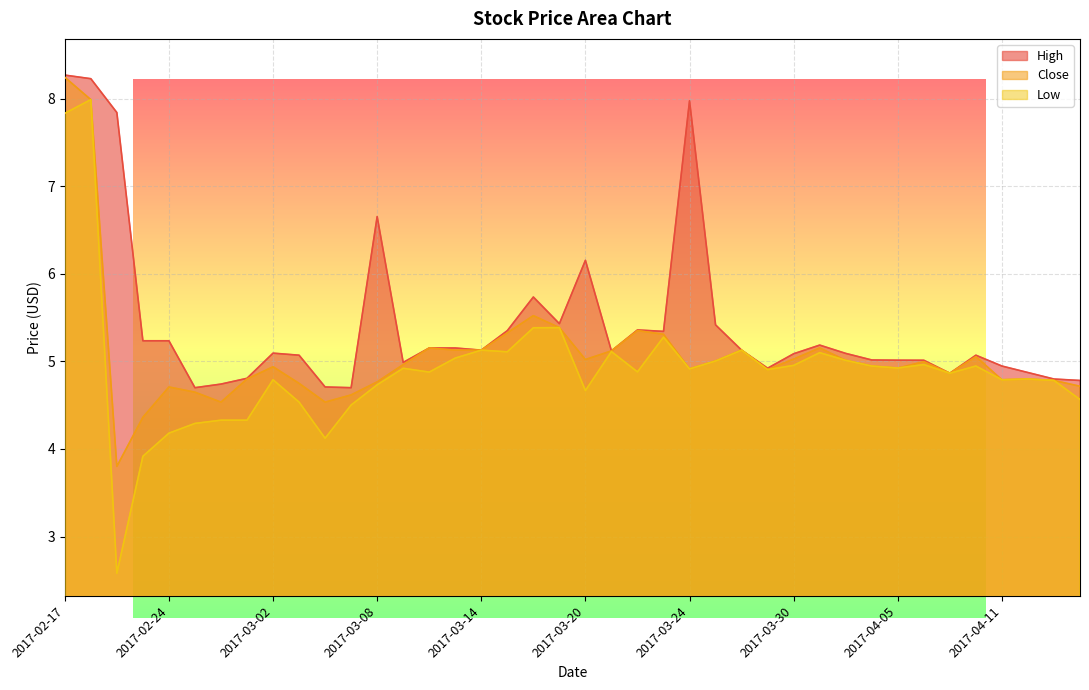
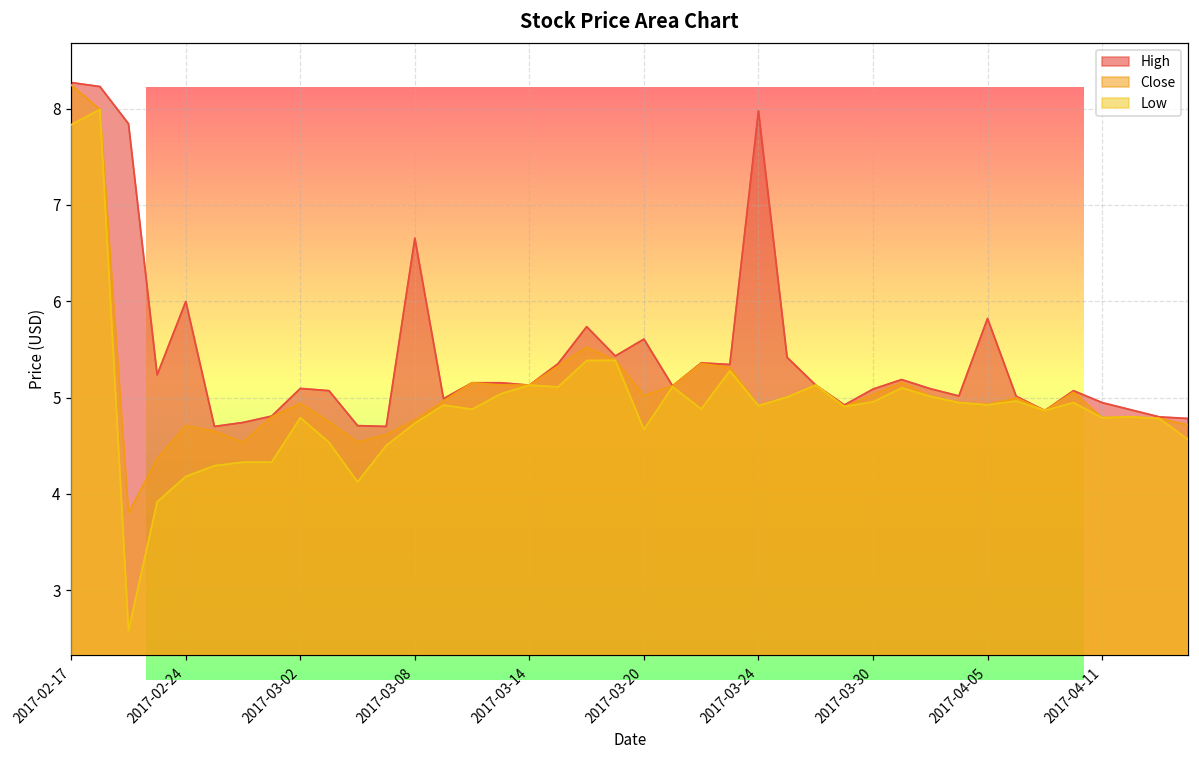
High, 2017-02-24: 5.2 -> 6.0
High, 2017-03-20: 6.2 -> 5.6
High, 2017-04-05: 5.0 -> 5.8
